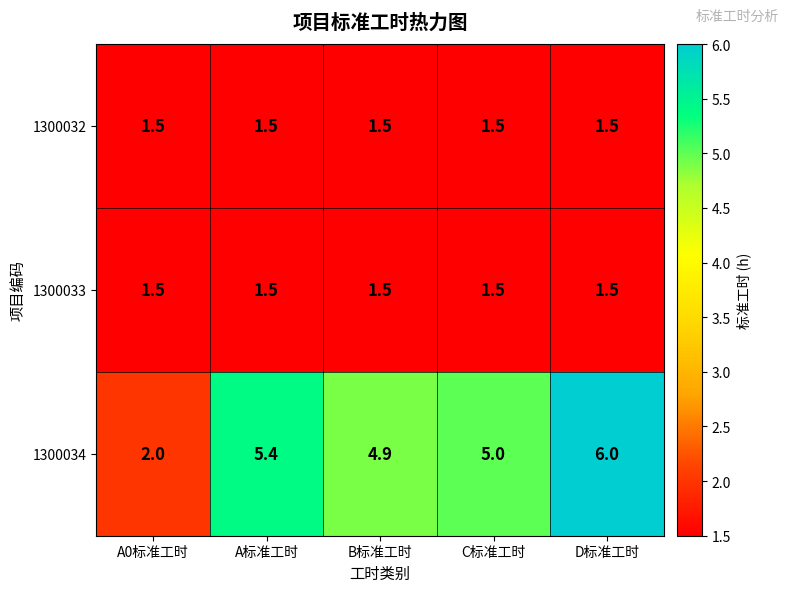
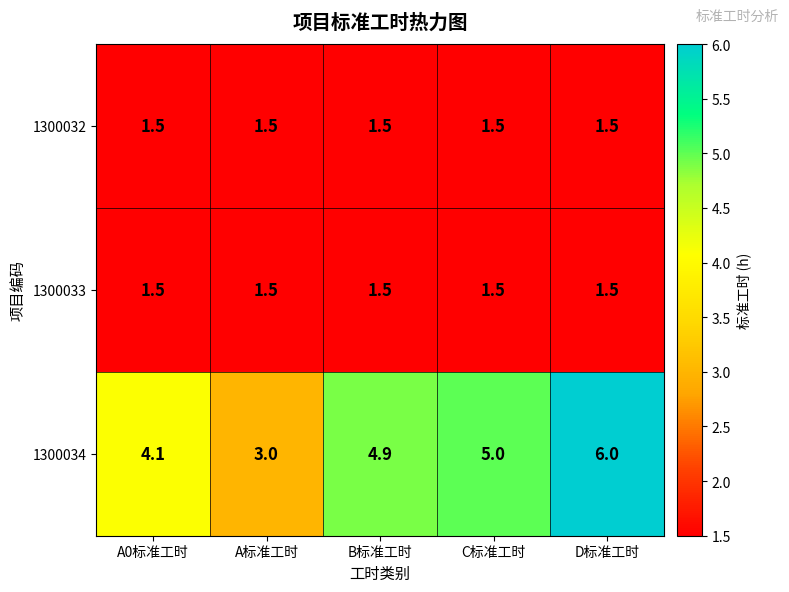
1300034, A0标准工时: 2.0 -> 4.1
1300034, A标准工时: 5.4 -> 3.0
